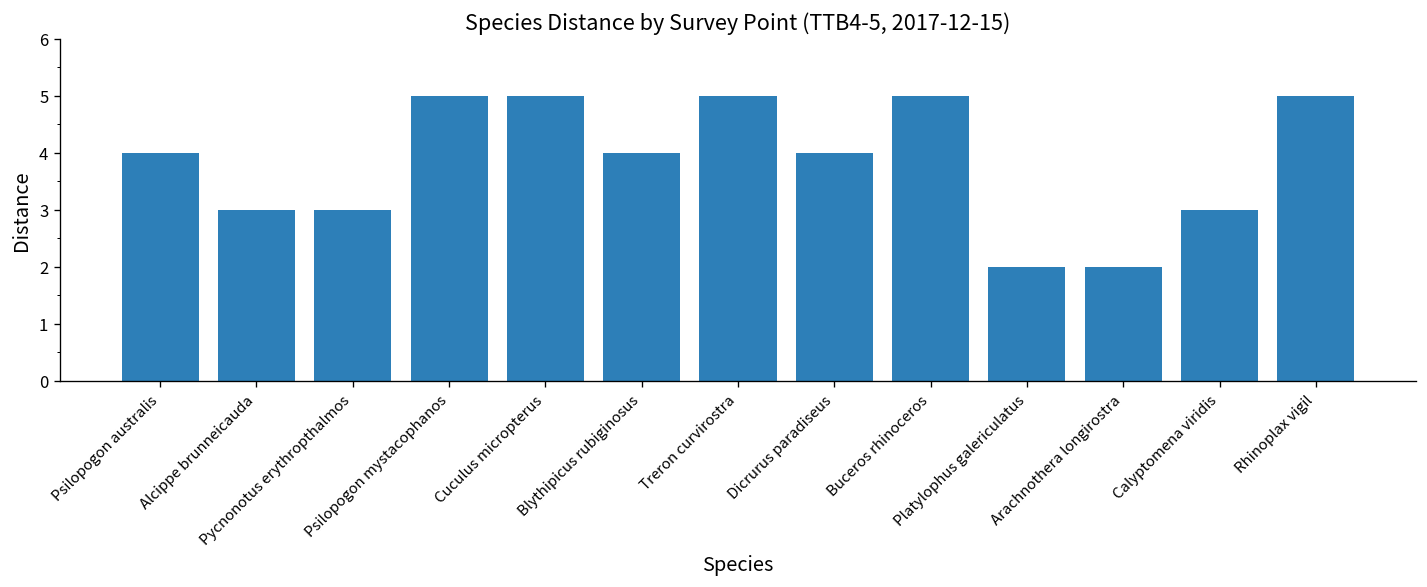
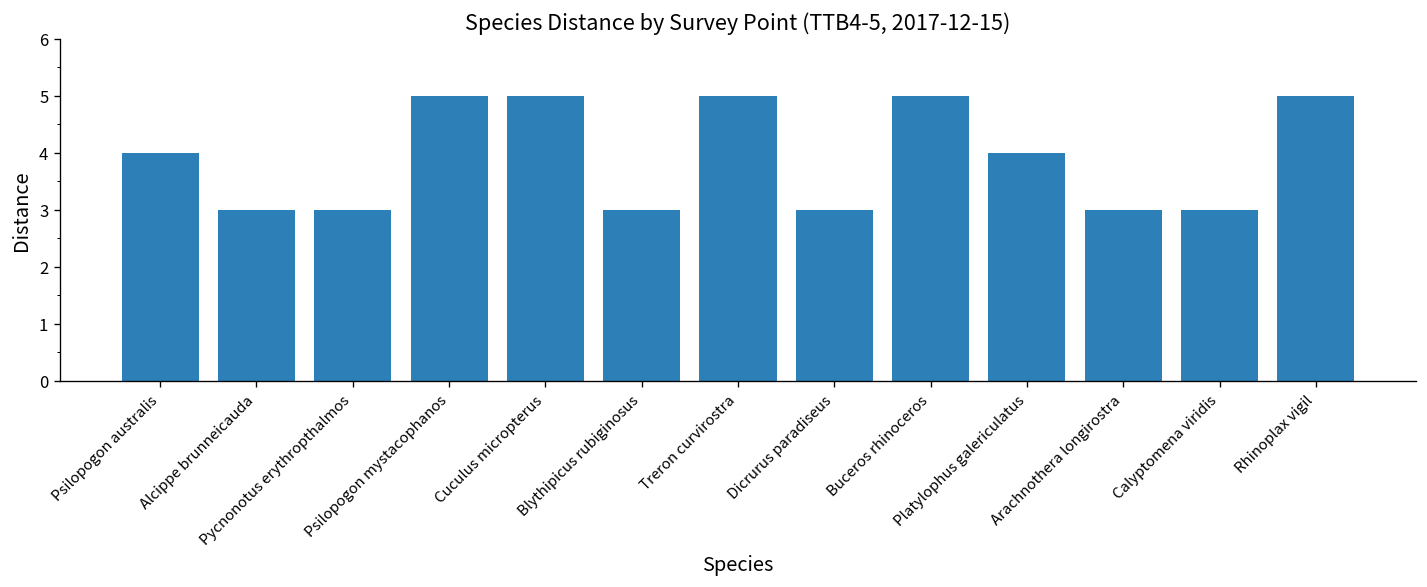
Blythipicus rubiginosus: 4 -> 3
Dicrurus paradiseus: 4 -> 3
Platylophus galericulatus: 2 -> 4
Arachnothera longirostra: 2 -> 3
